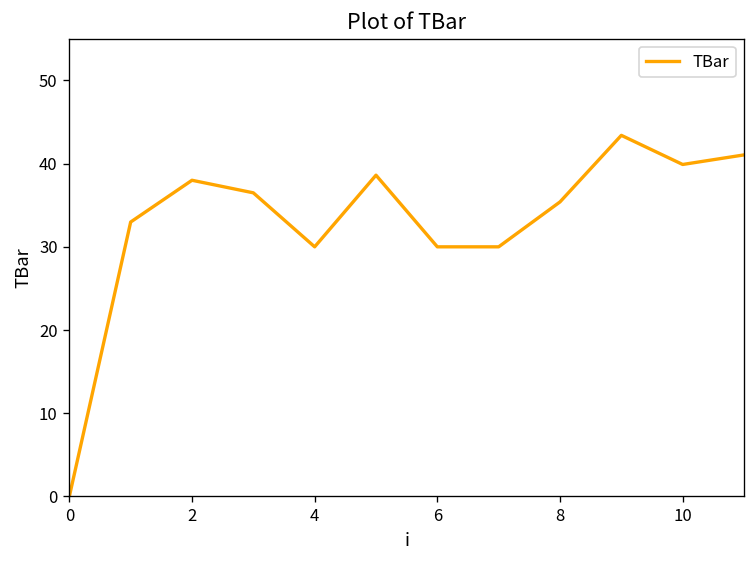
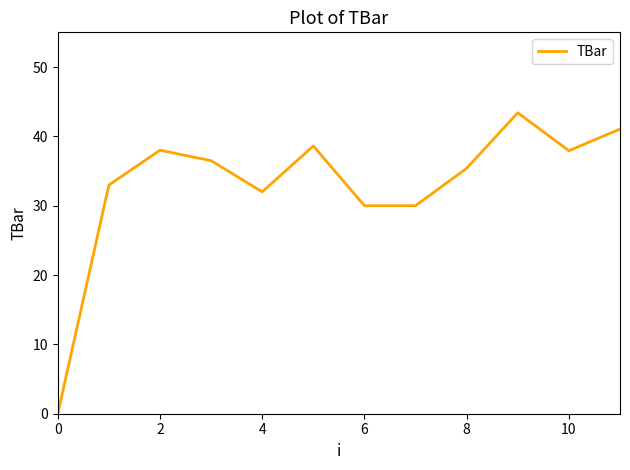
4: 30 -> 32
10: 40 -> 38
